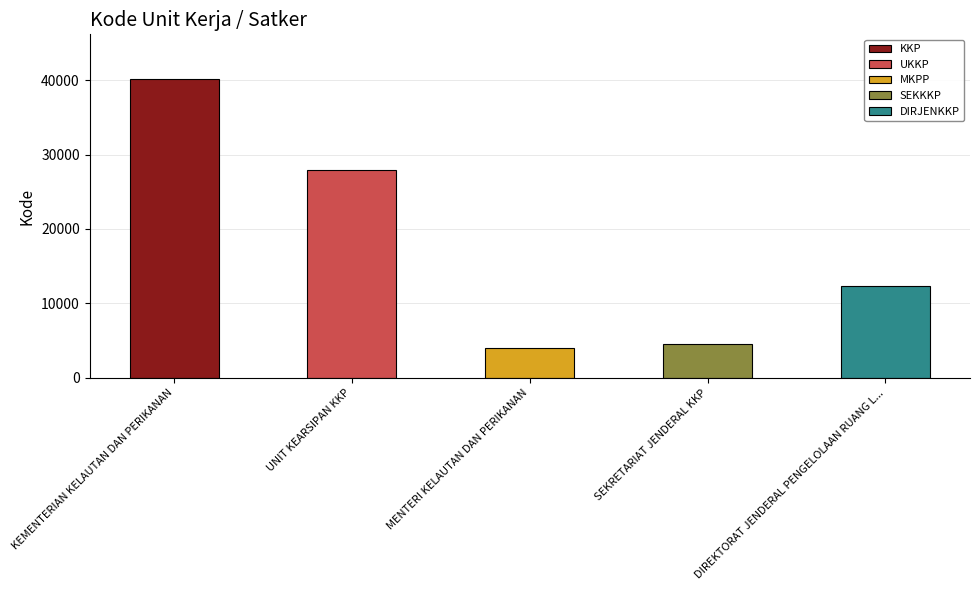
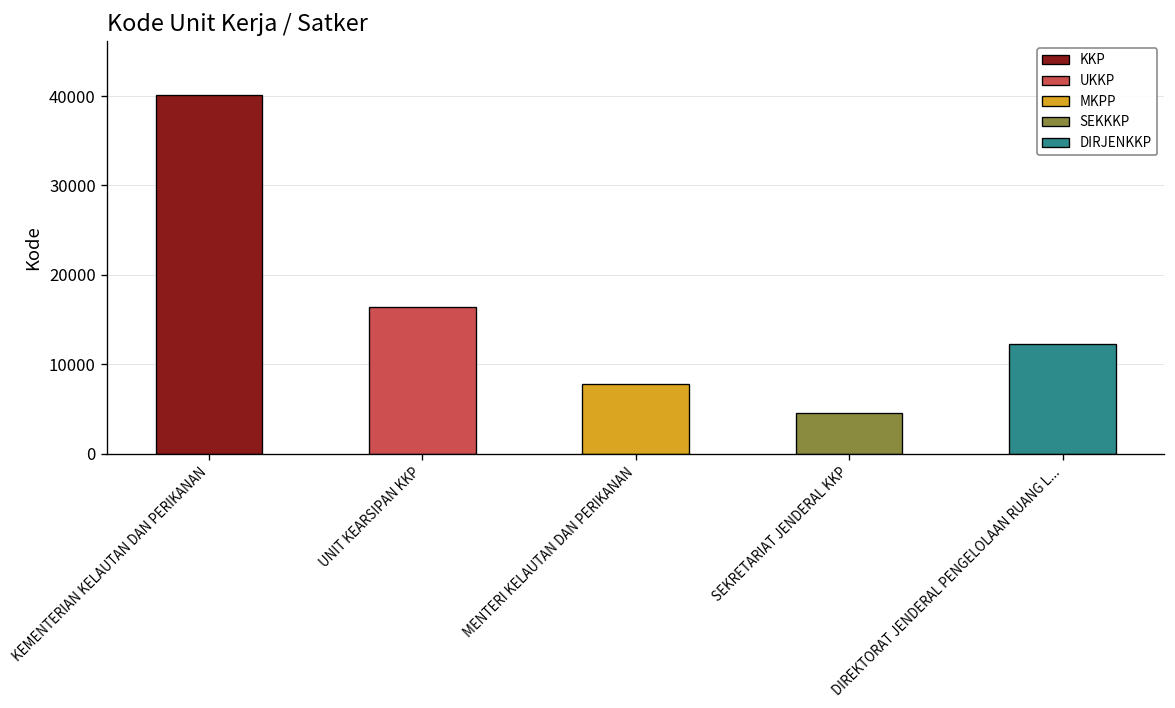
UNIT KEARSIPAN KKP: 28000 -> 16000
MENTERI KELAUTAN DAN PERIKANAN: 4000 -> 8000
